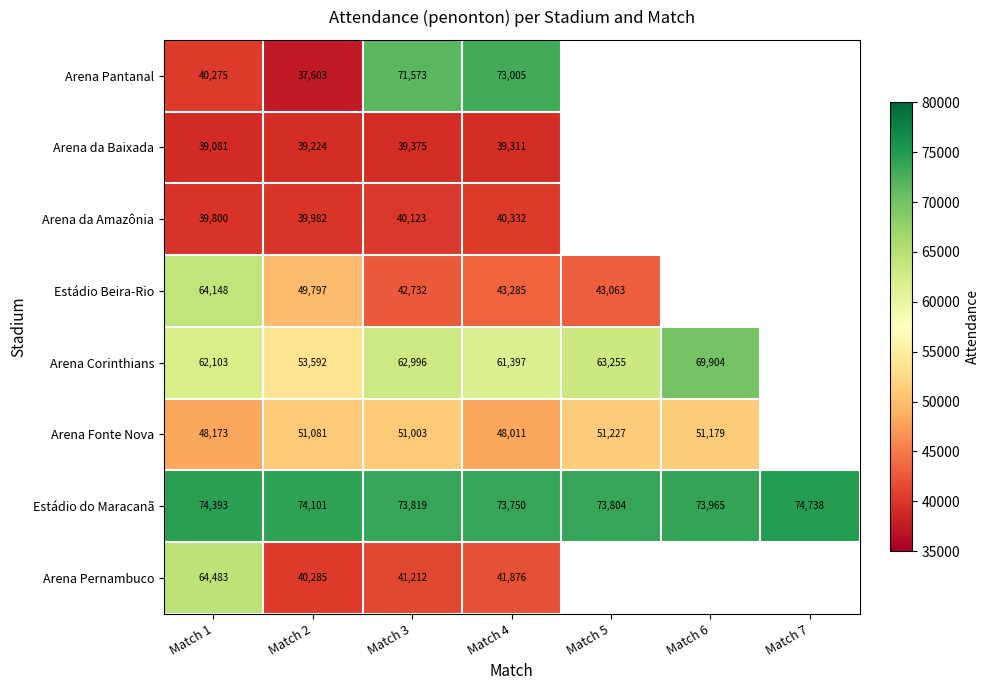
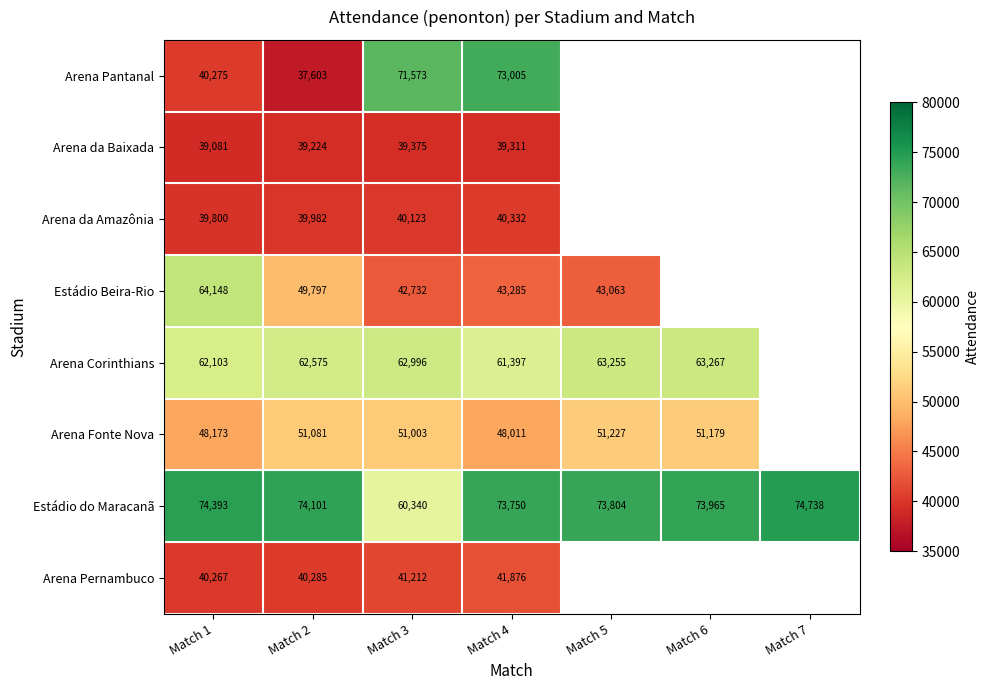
Arena Corinthians, Match 2: 53,592 -> 62,575
Arena Corinthians, Match 6: 69,904 -> 63,267
Estádio do Maracanã, Match 3: 73,819 -> 60,340
Arena Pernambuco, Match 1: 64,483 -> 40,267
